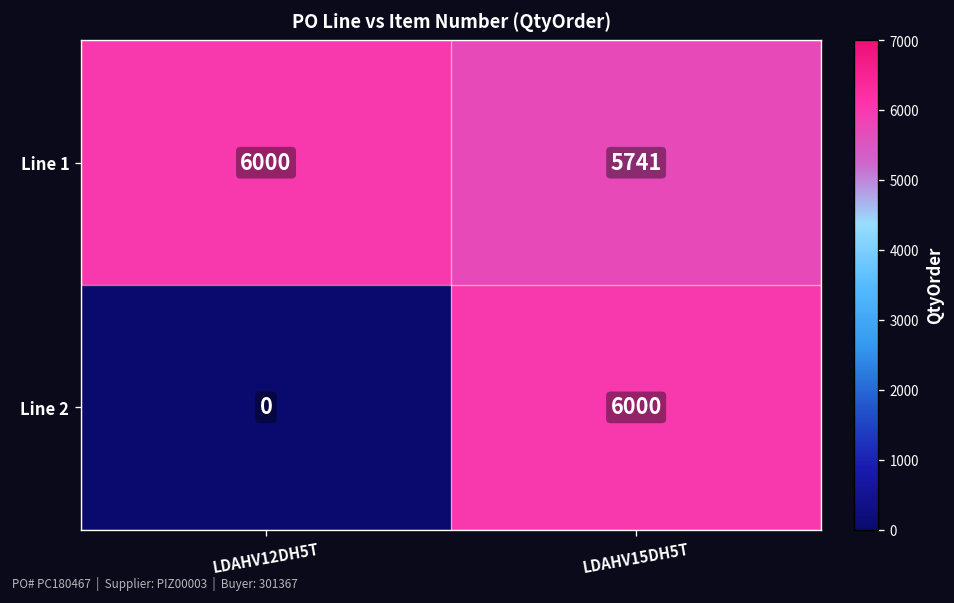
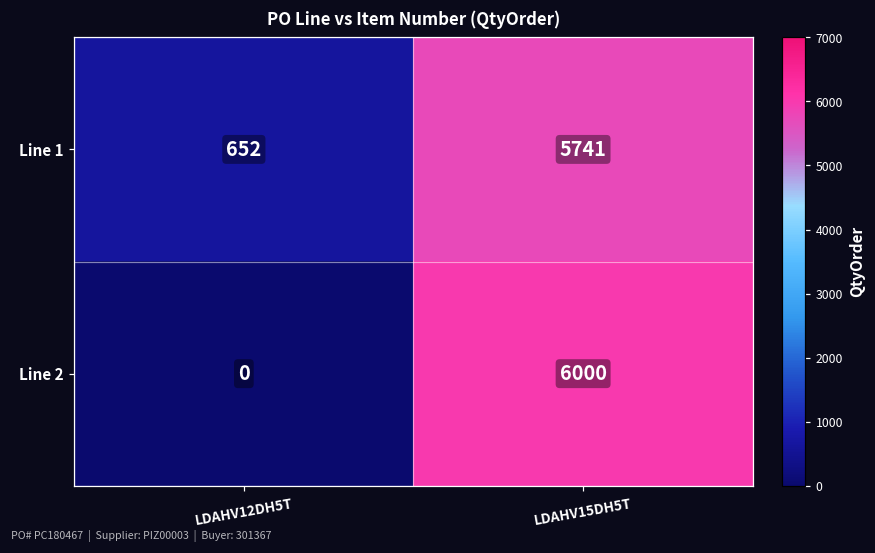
Line 1, LDAHV12DH5T: 6000 -> 652
